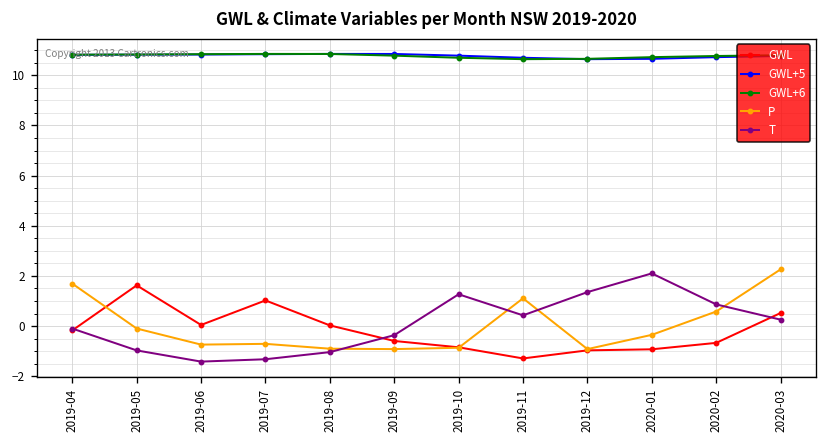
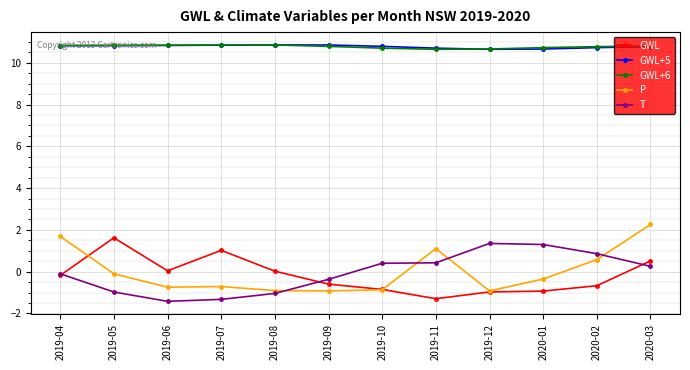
T, 2019-10: 1.3 -> 0.4
T, 2020-01: 2.1 -> 1.3
